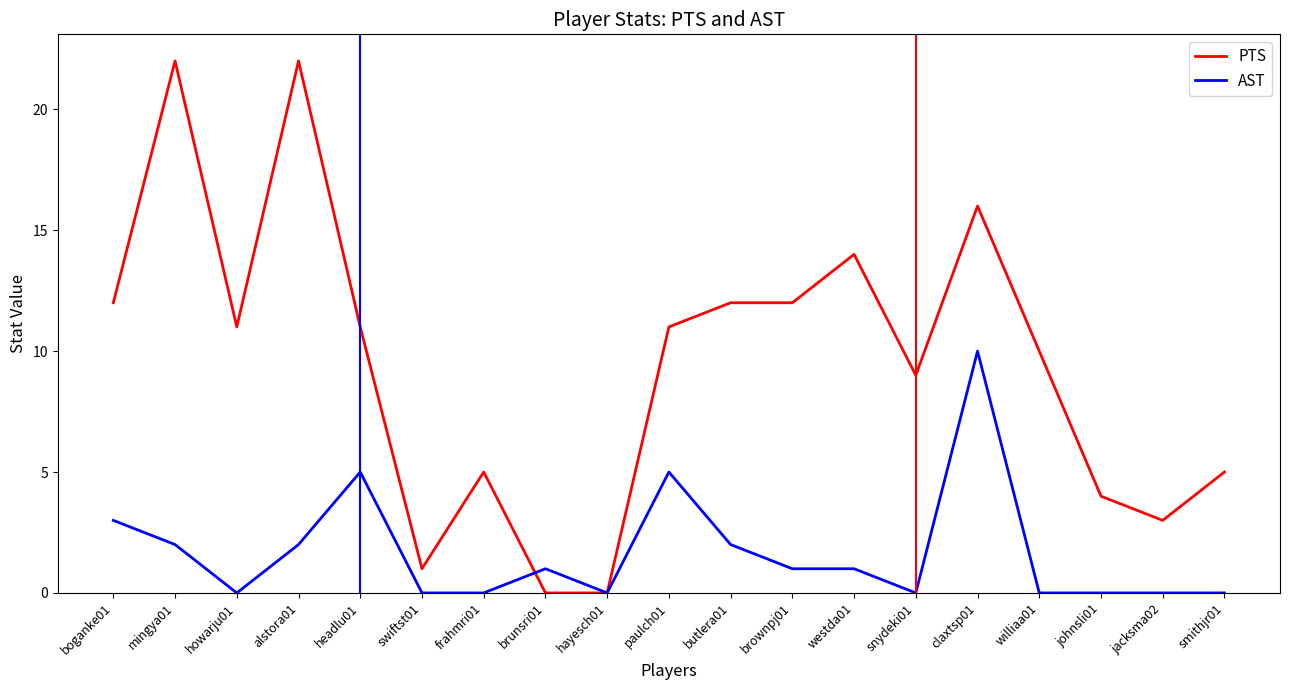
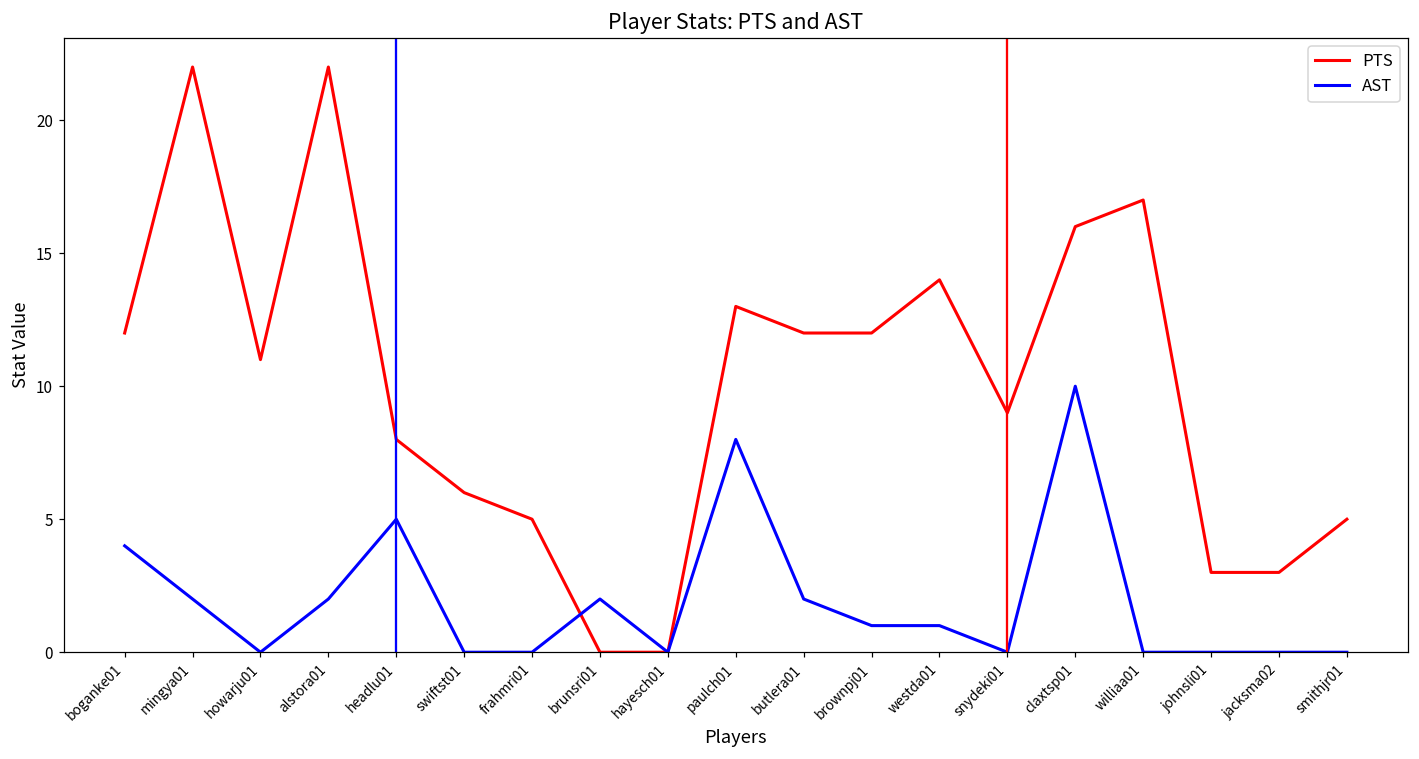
AST, boganke01: 3 -> 4
PTS, headlu01: 11 -> 8
PTS, swiftst01: 1 -> 6
AST, brunsri01: 1 -> 2
PTS, paulch01: 11 -> 13
AST, paulch01: 5 -> 8
PTS, williaa01: 10 -> 17
PTS, johnsli01: 4 -> 3
